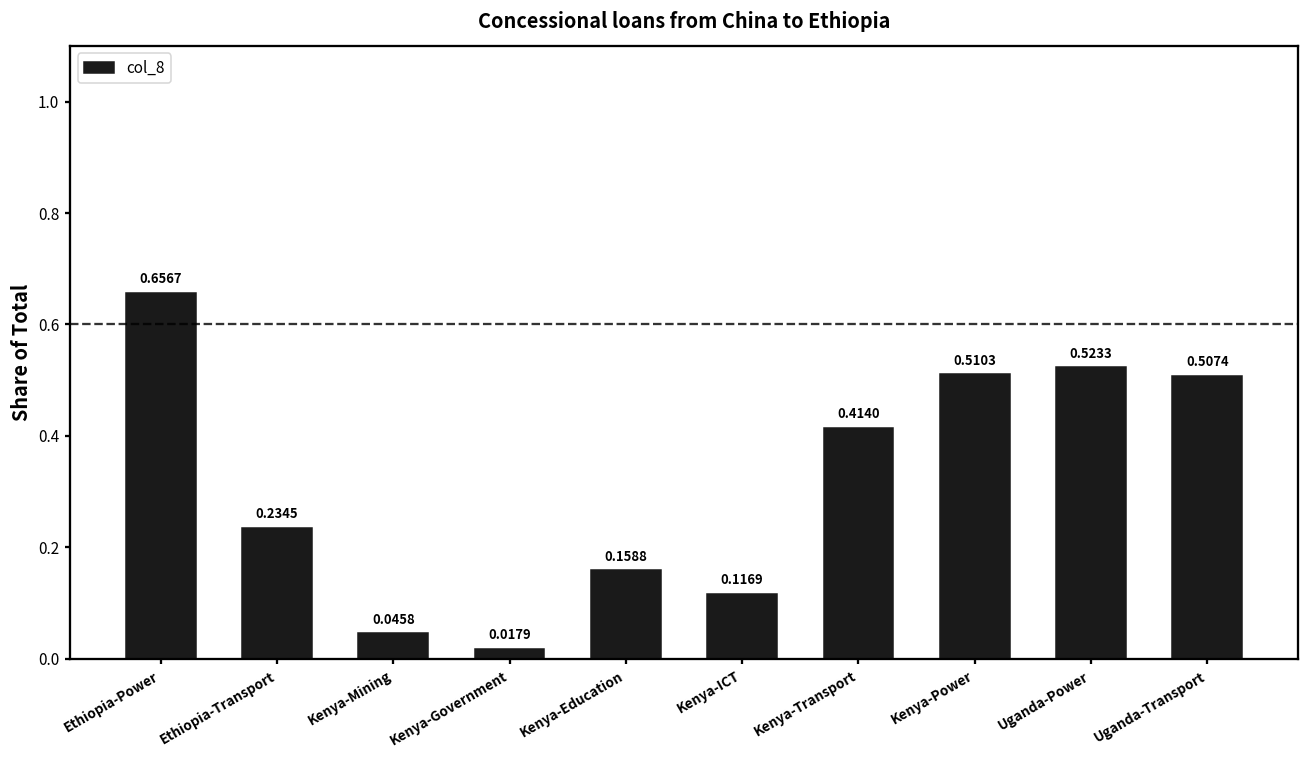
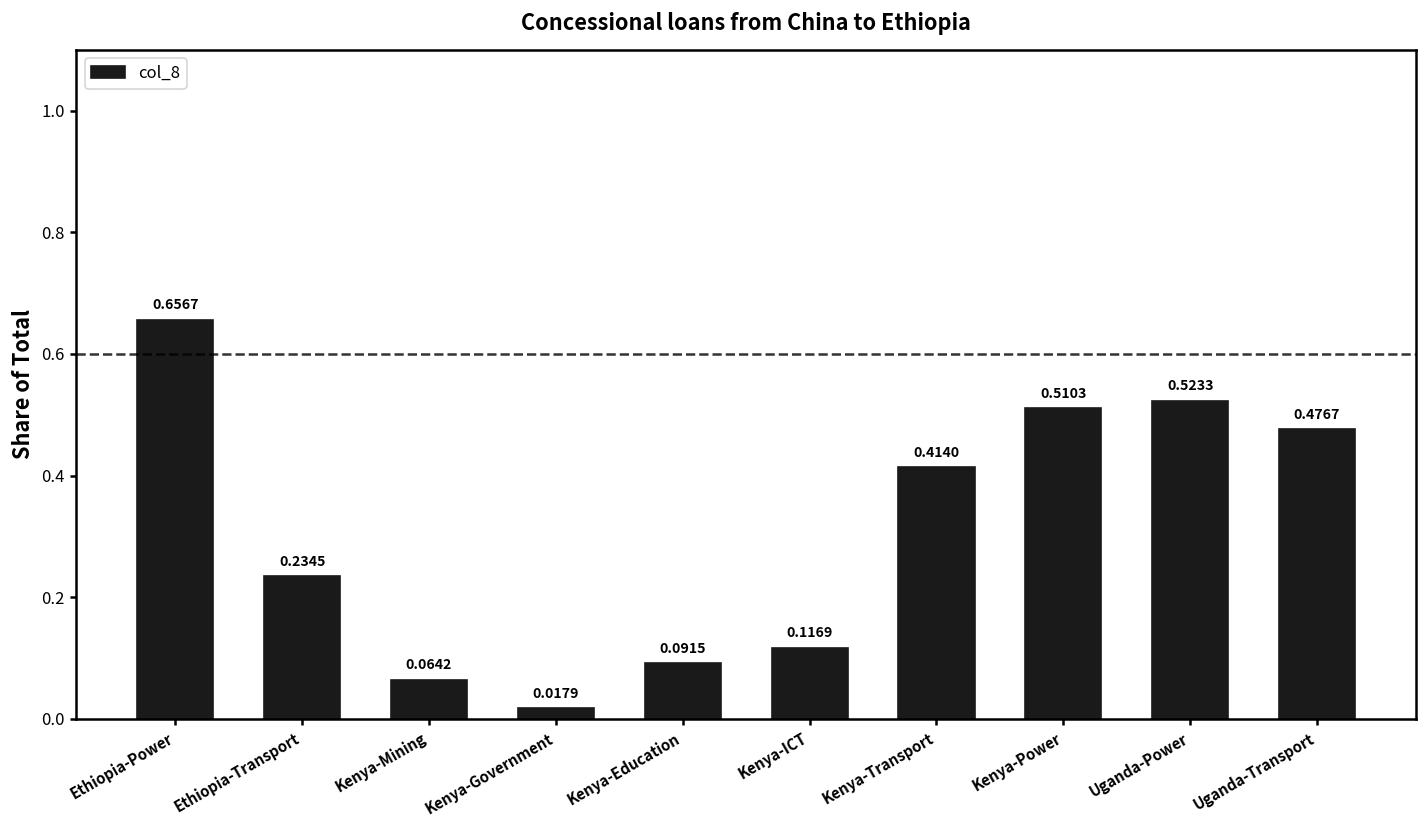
Kenya-Mining: 0.0458 -> 0.0642
Kenya-Education: 0.1588 -> 0.0915
Uganda-Transport: 0.5074 -> 0.4767
